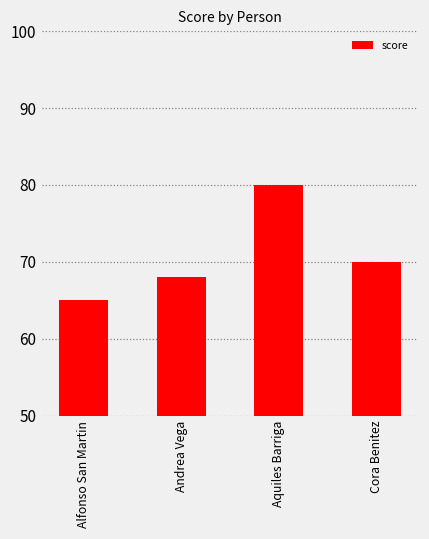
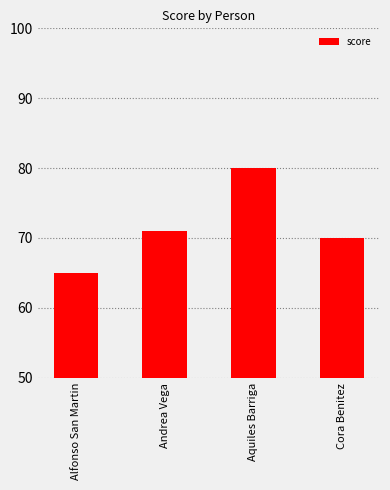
Andrea Vega: 68 -> 71
